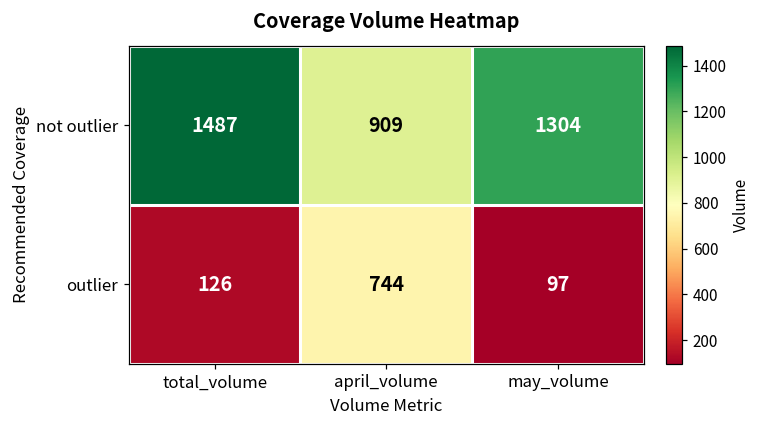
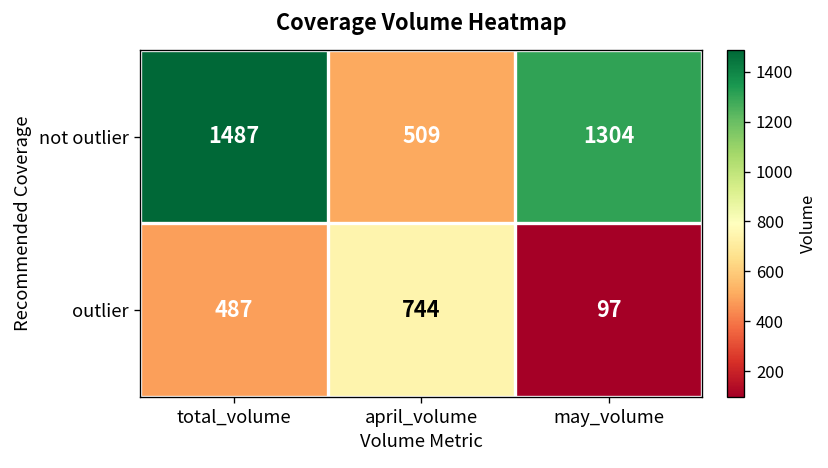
not outlier, april_volume: 909 -> 509
outlier, total_volume: 126 -> 487
